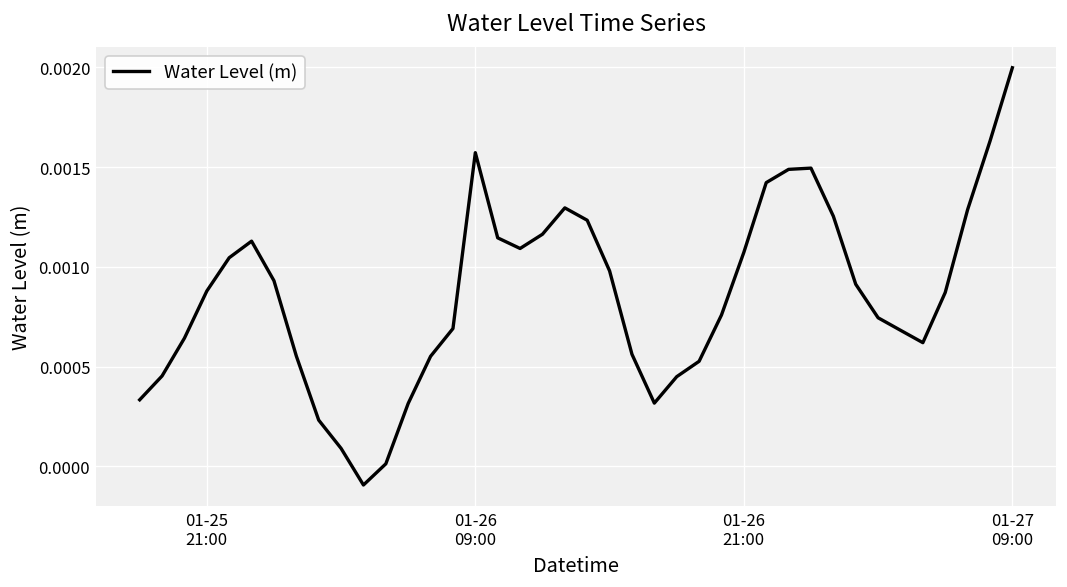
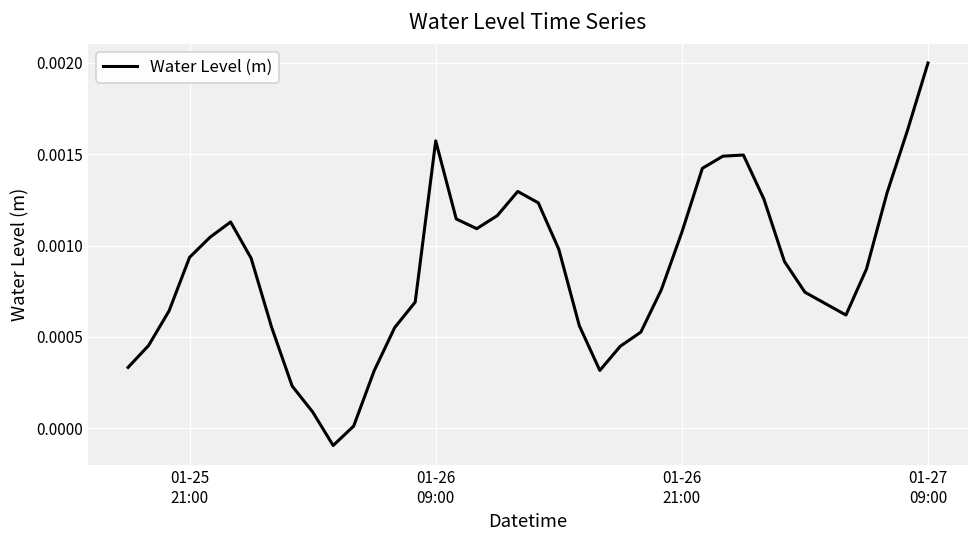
01-25 21:00: 0.00088 -> 0.00094
